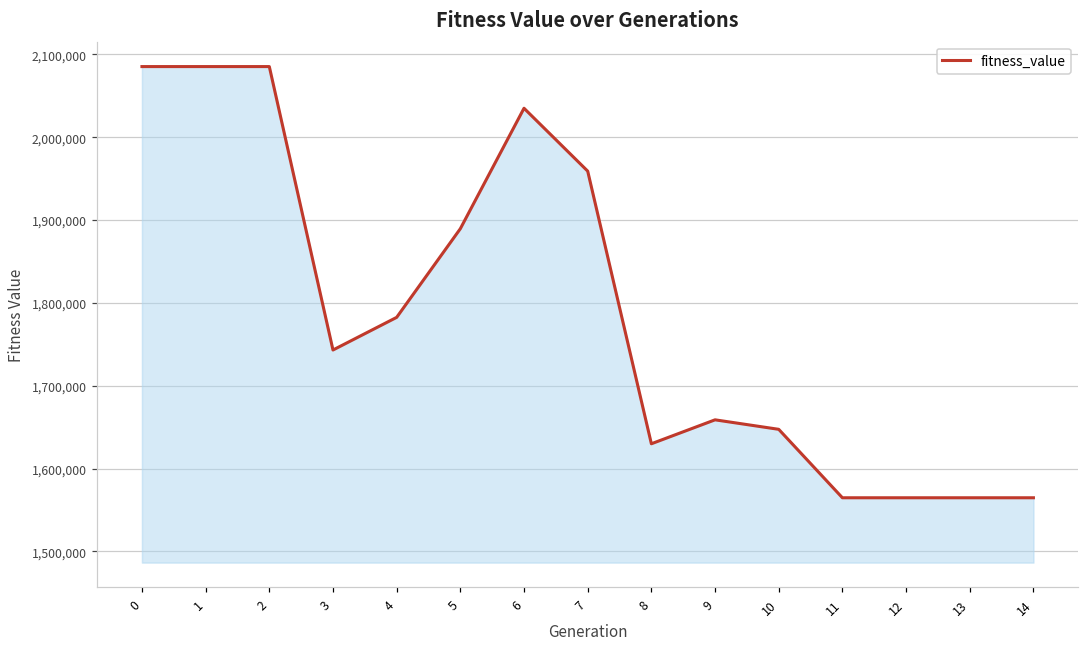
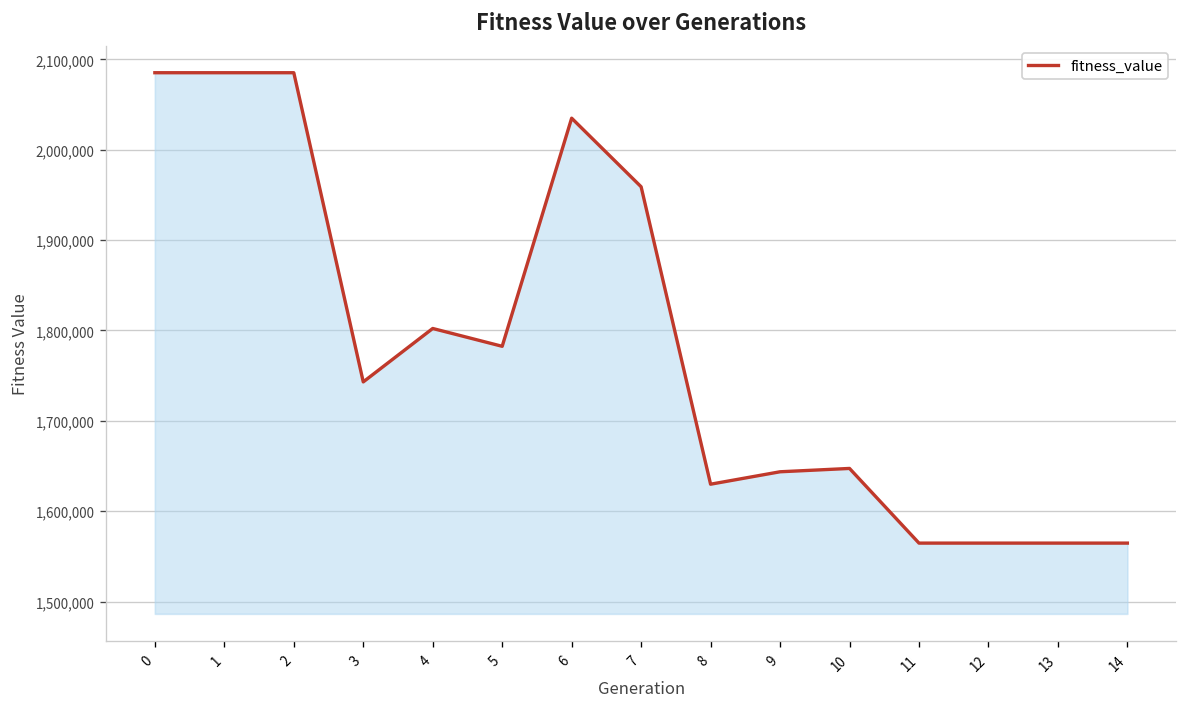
4: 1,780,000 -> 1,800,000
5: 1,890,000 -> 1,780,000
9: 1,660,000 -> 1,640,000
